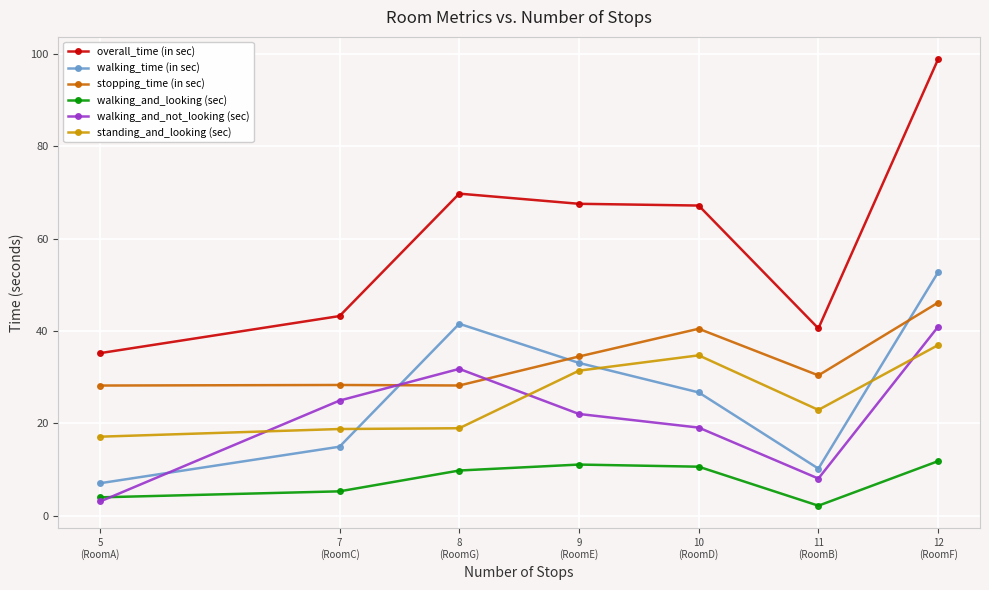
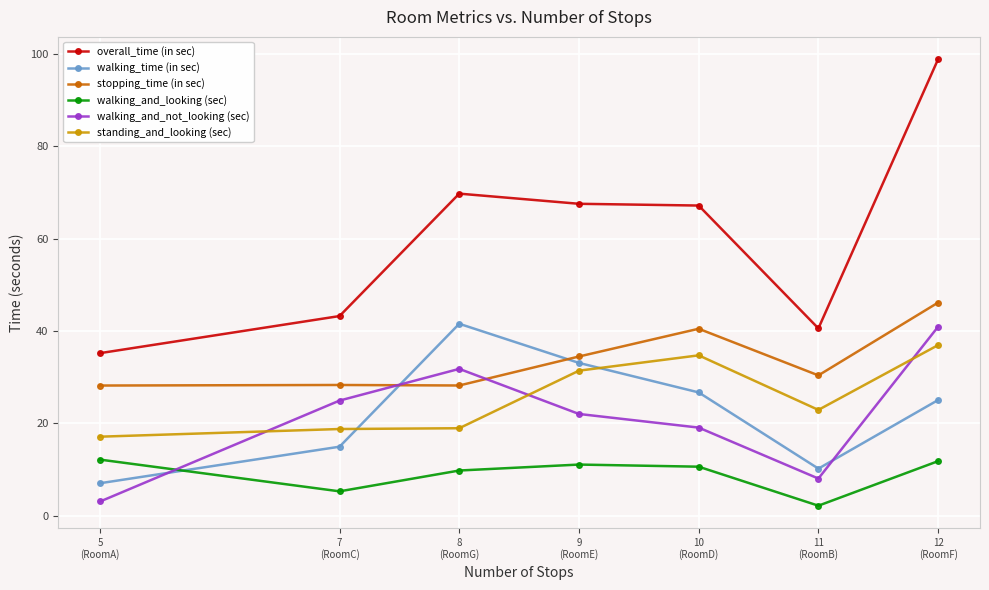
walking_and_looking (sec), 5 (RoomA): 4 -> 12
walking_time (in sec), 12 (RoomF): 53 -> 25
